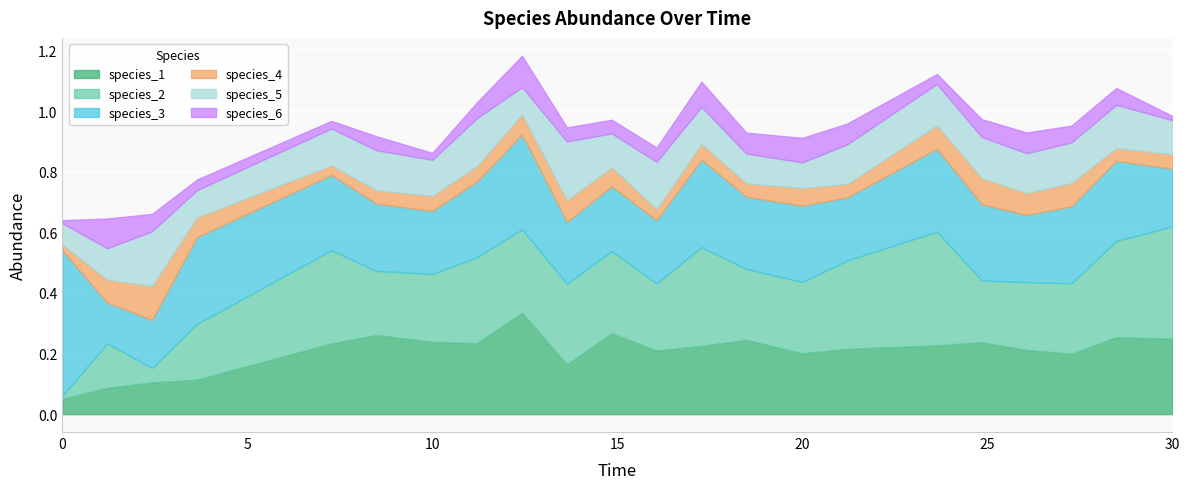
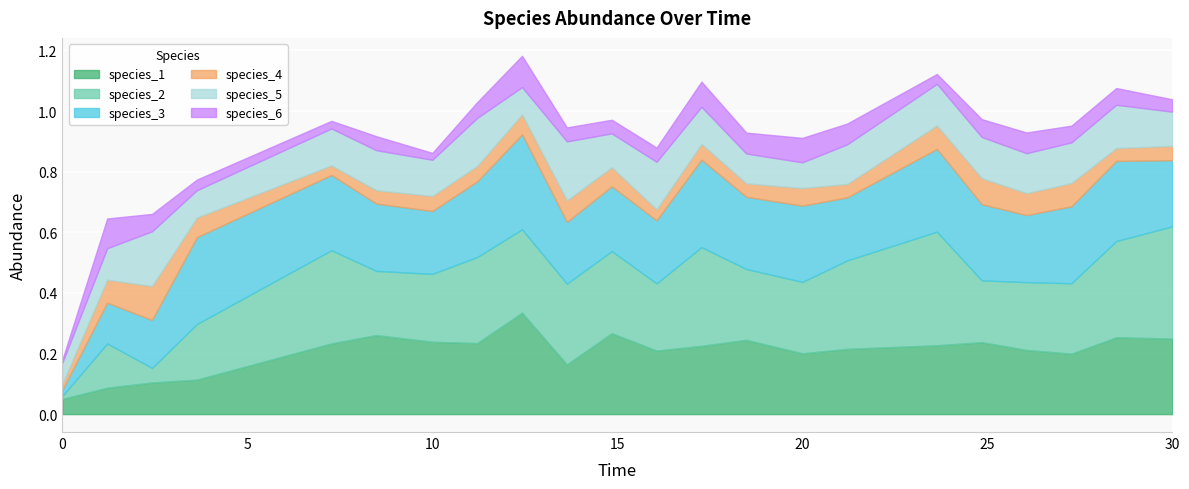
species_3, 0: 0.48 -> 0.02
species_3, 30: 0.19 -> 0.22
species_6, 30: 0.01 -> 0.04
